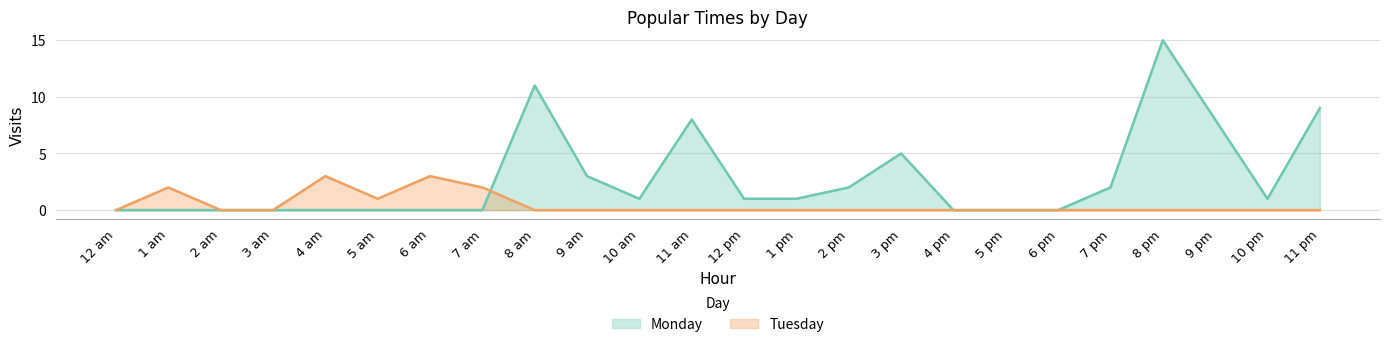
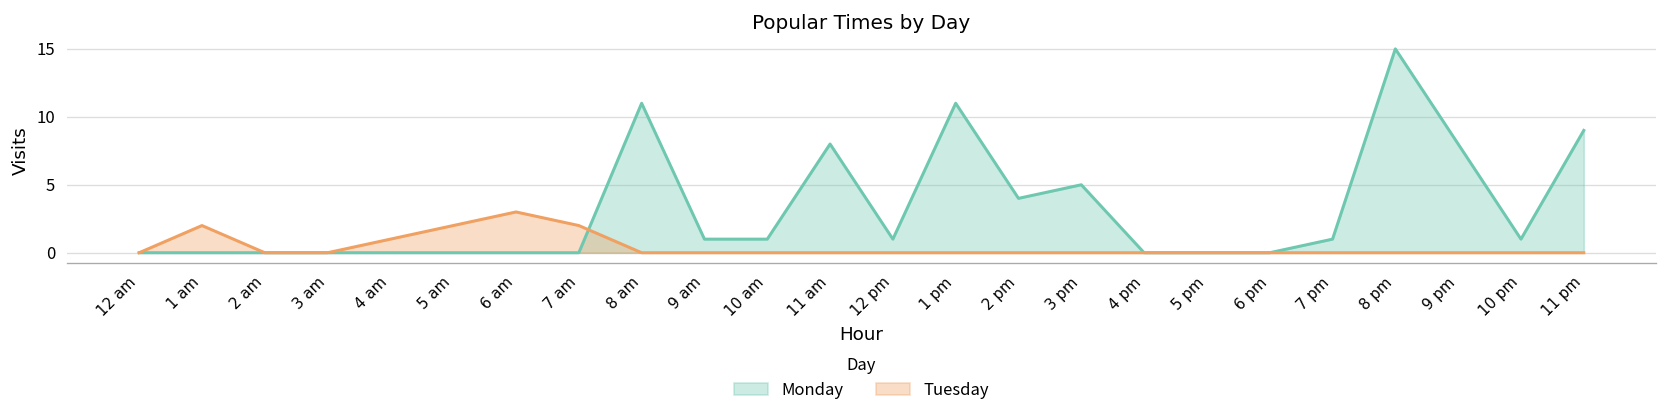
Tuesday, 4 am: 3 -> 1
Tuesday, 5 am: 1 -> 2
Monday, 9 am: 3 -> 1
Monday, 1 pm: 1 -> 11
Monday, 2 pm: 2 -> 4
Monday, 7 pm: 2 -> 1
